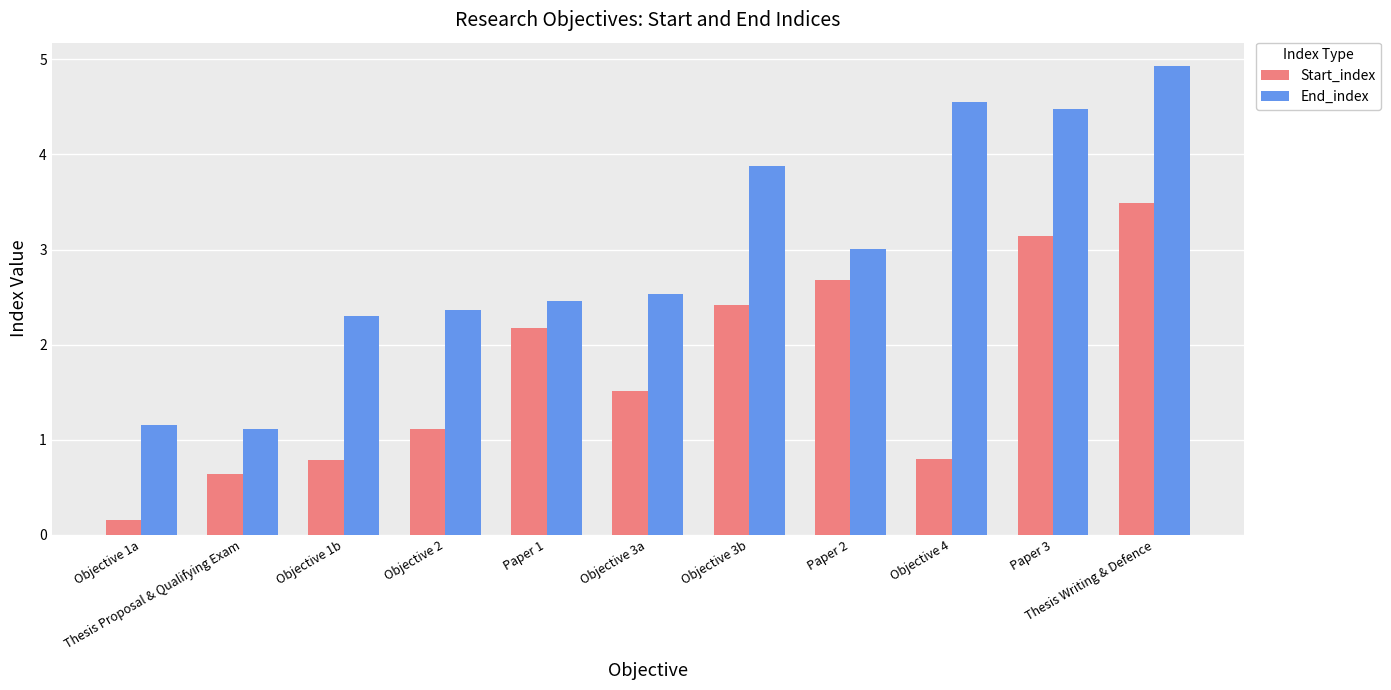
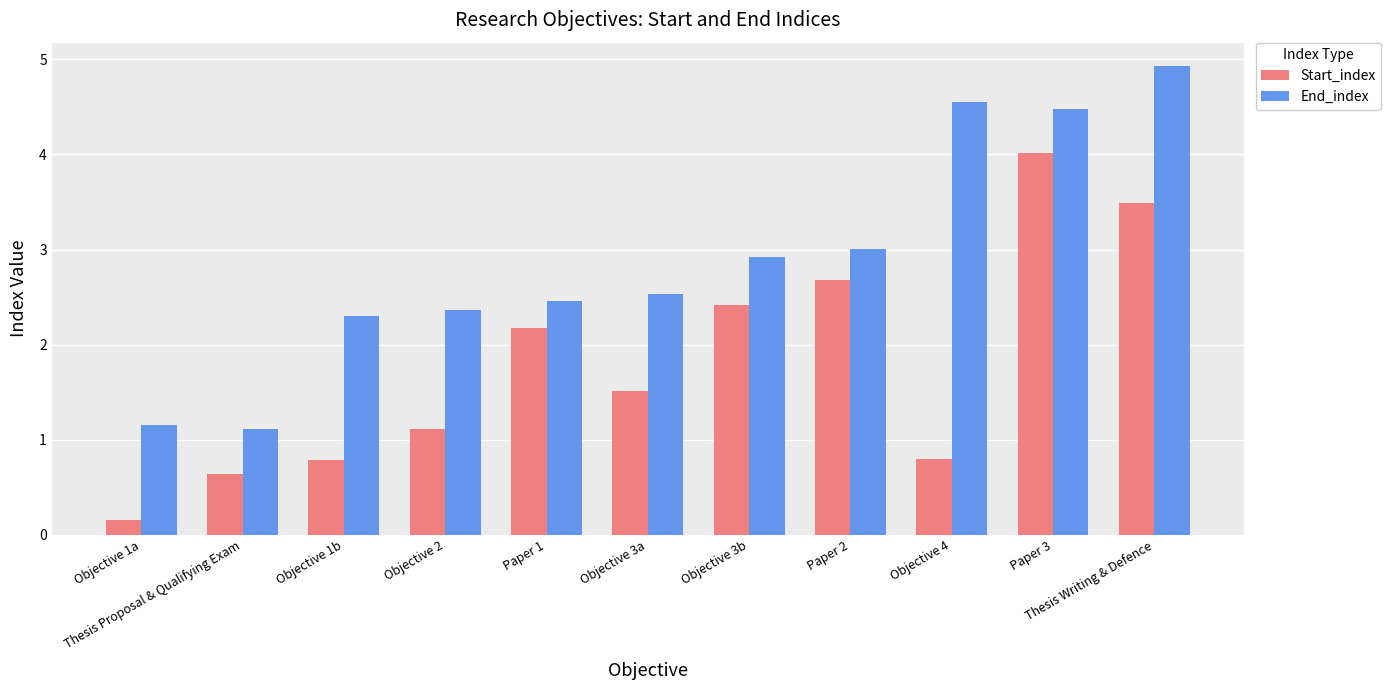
End_index, Objective 3b: 3.9 -> 2.9
Start_index, Paper 3: 3.1 -> 4.0
